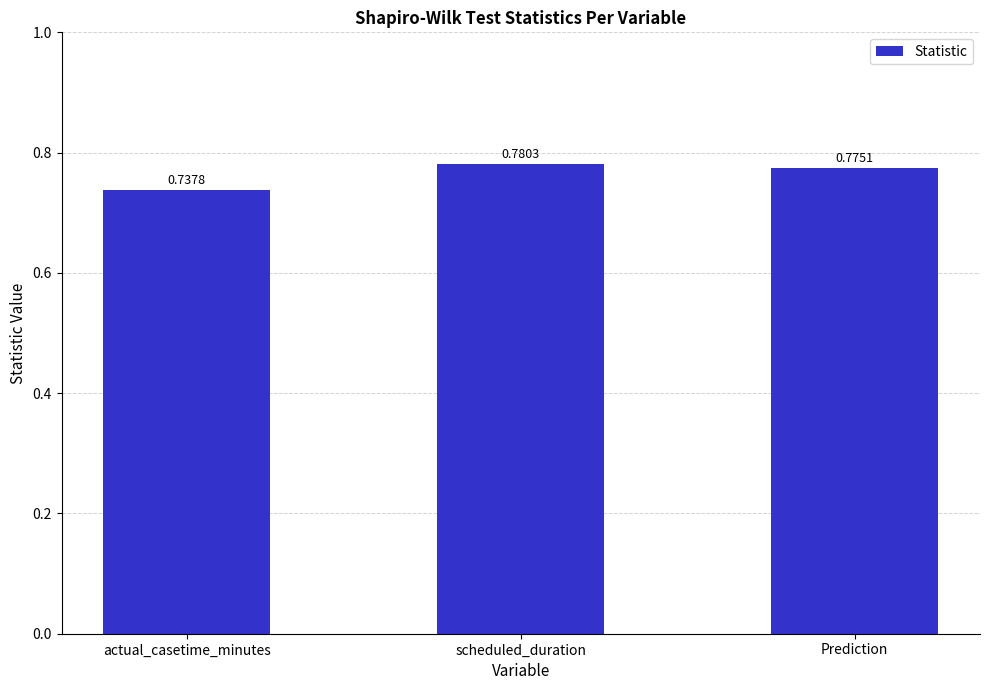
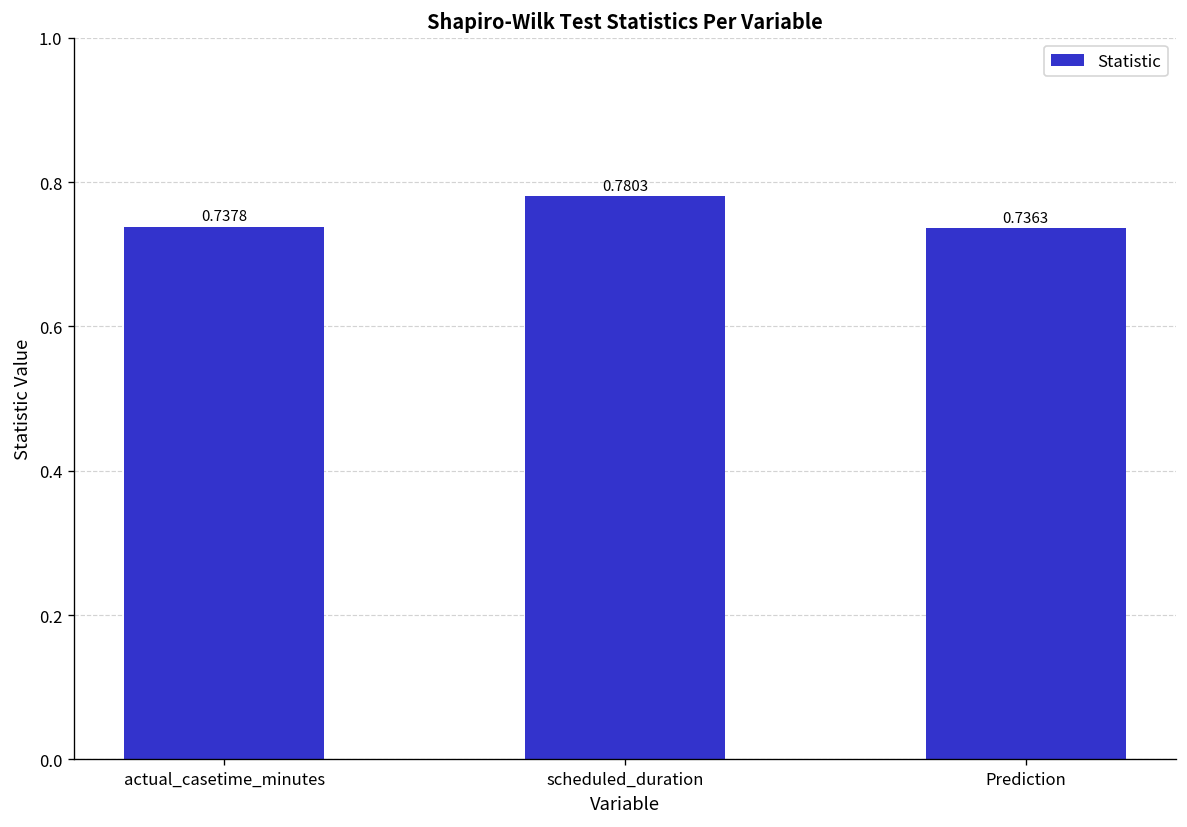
Prediction: 0.7751 -> 0.7363
